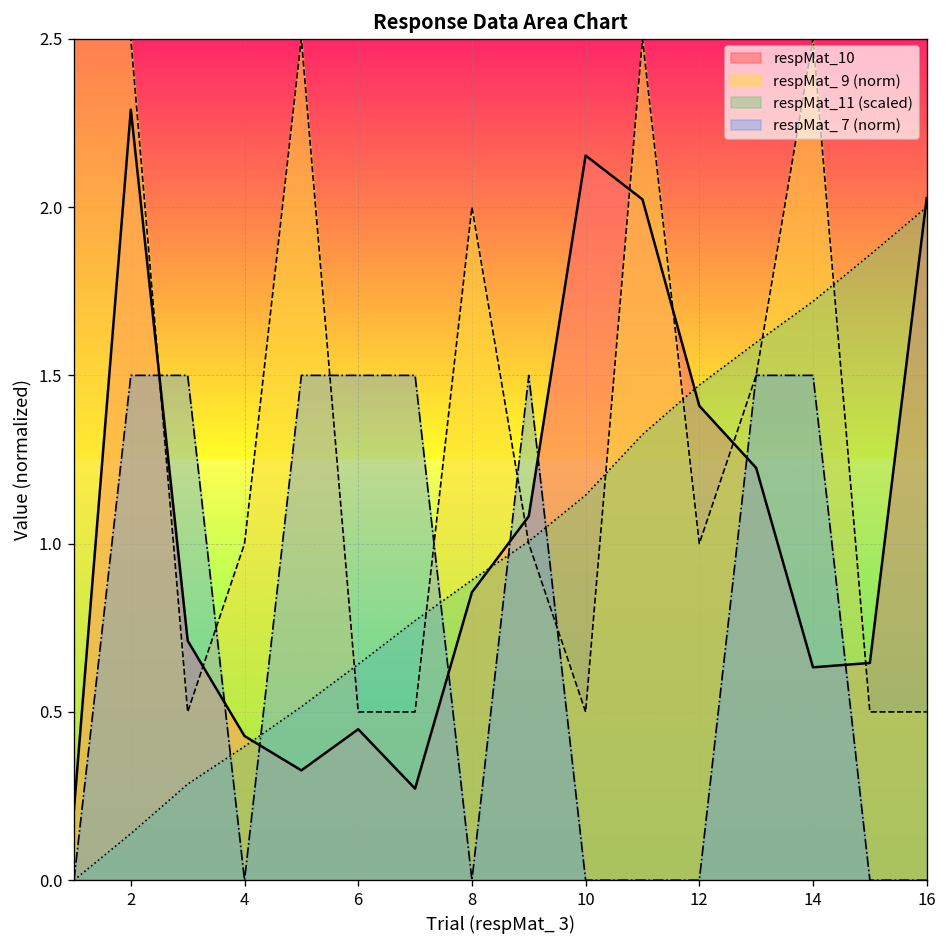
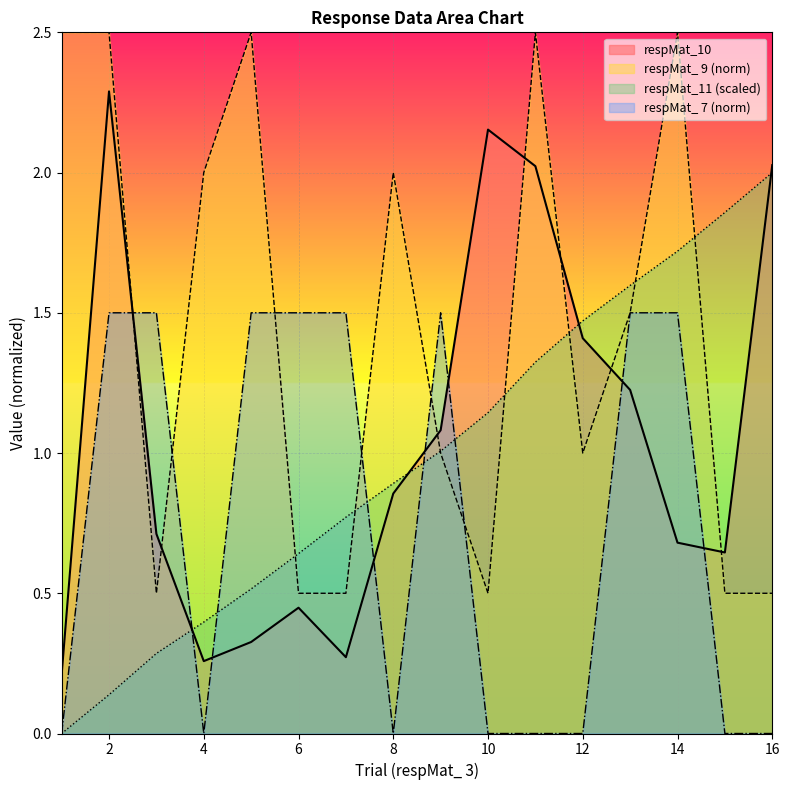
respMat_10, 4: 0.43 -> 0.26
respMat_ 9 (norm), 4: 1.00 -> 2.00
respMat_10, 14: 0.63 -> 0.68
